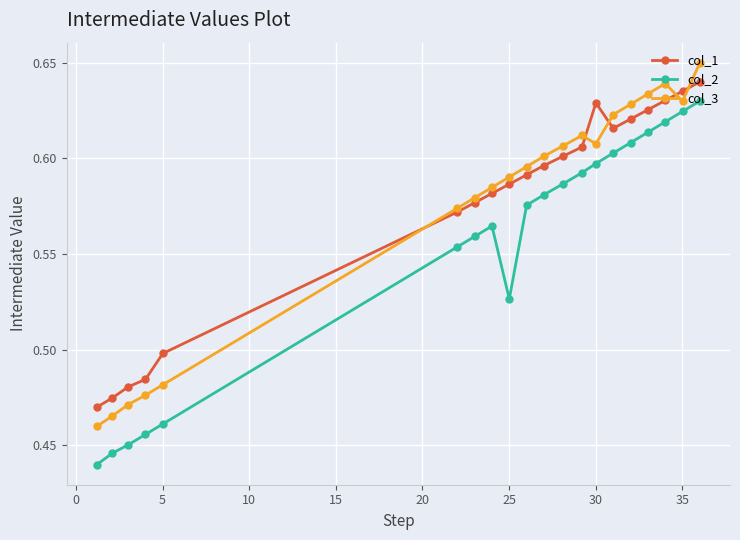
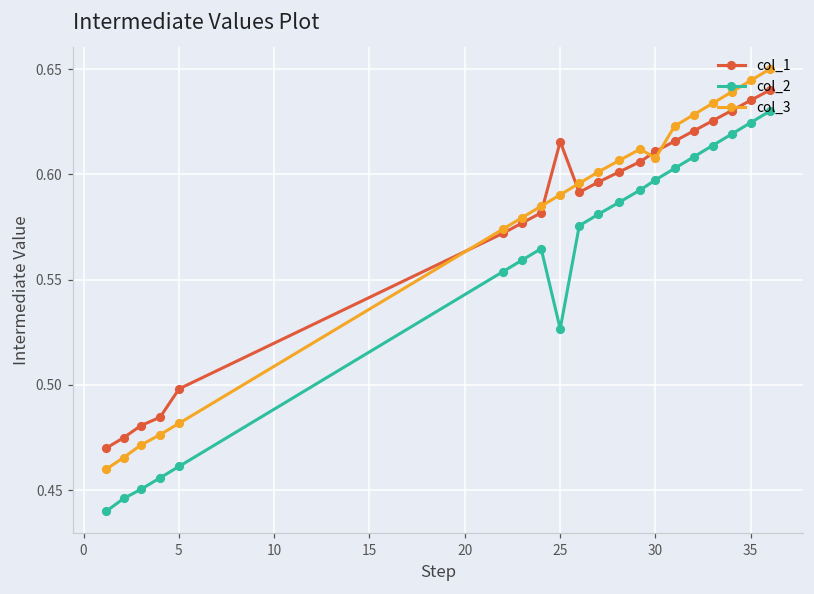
col_1, 25: 0.587 -> 0.616
col_1, 30: 0.629 -> 0.611
col_3, 35: 0.630 -> 0.645
